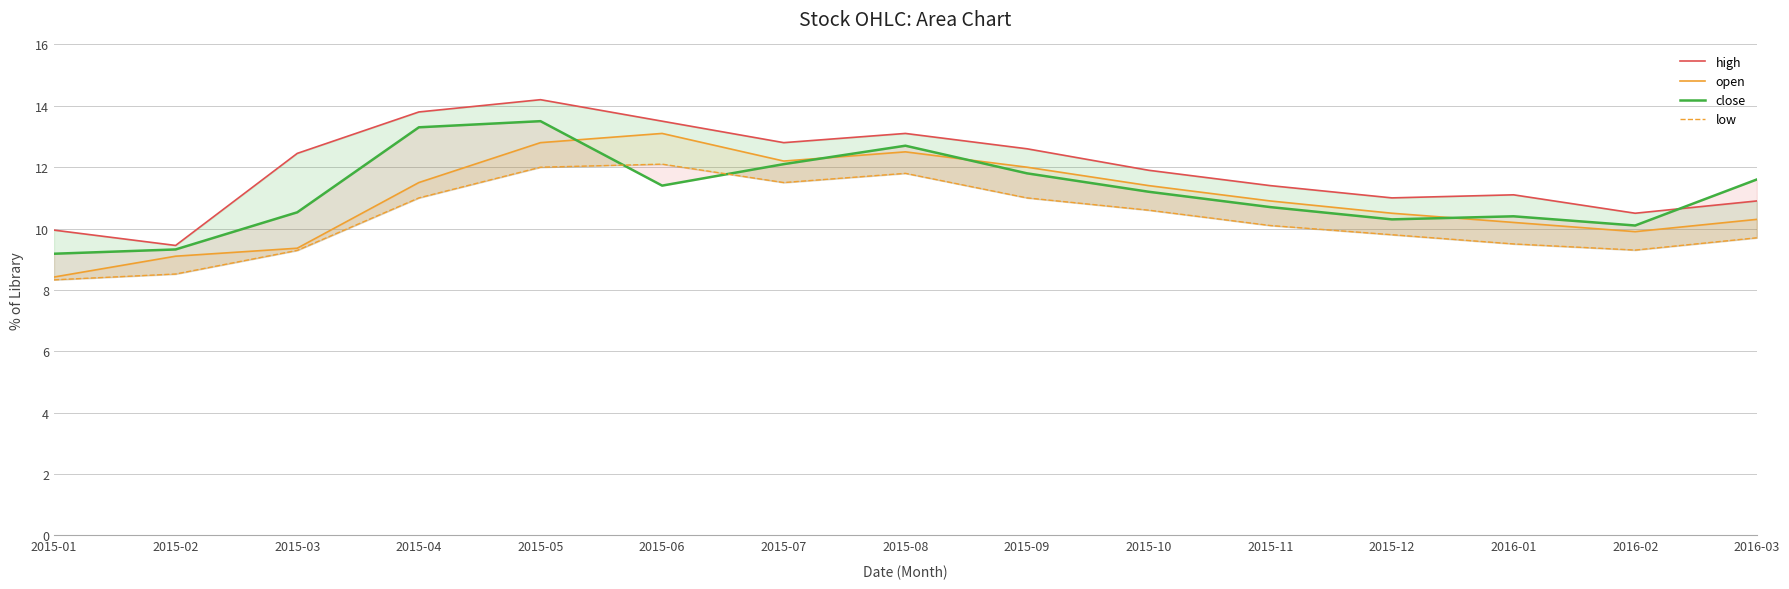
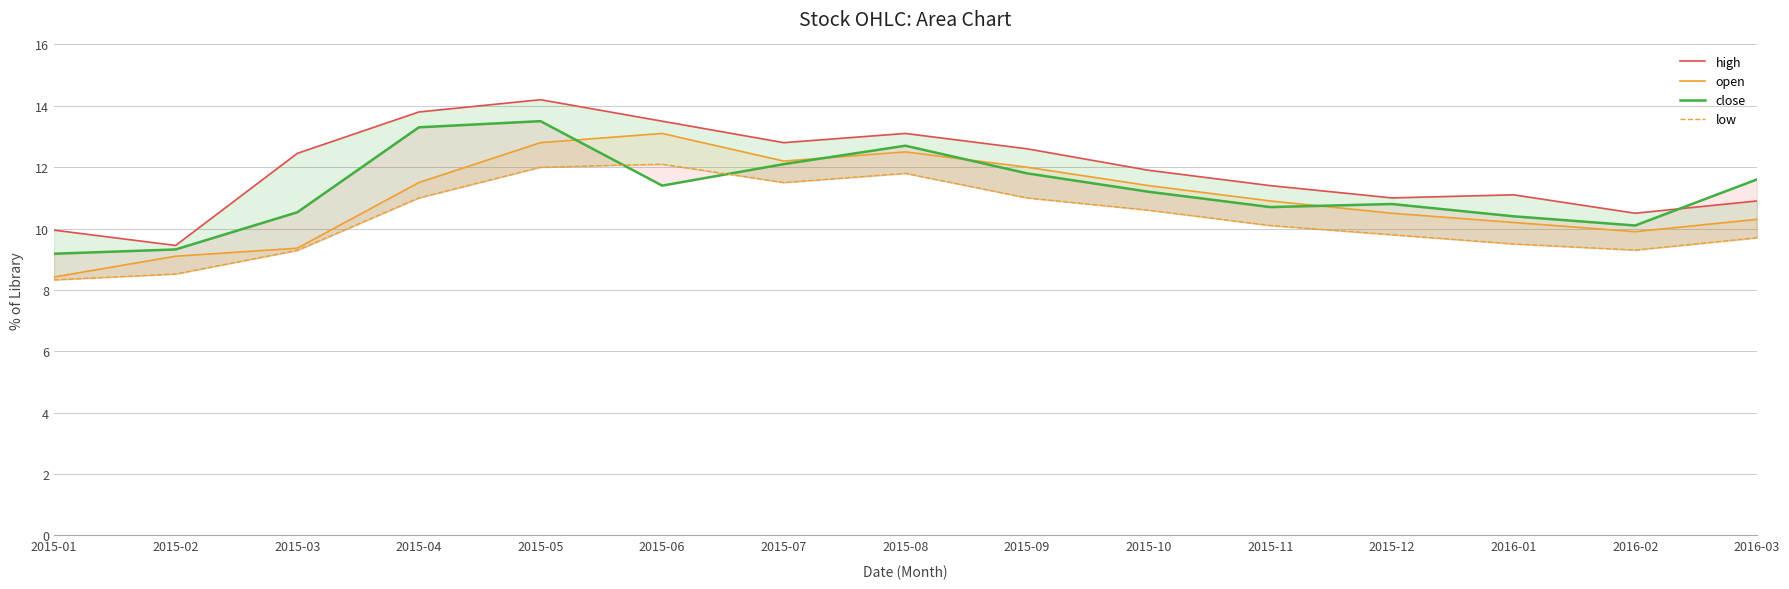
close, 2015-12: 10.3 -> 10.8
